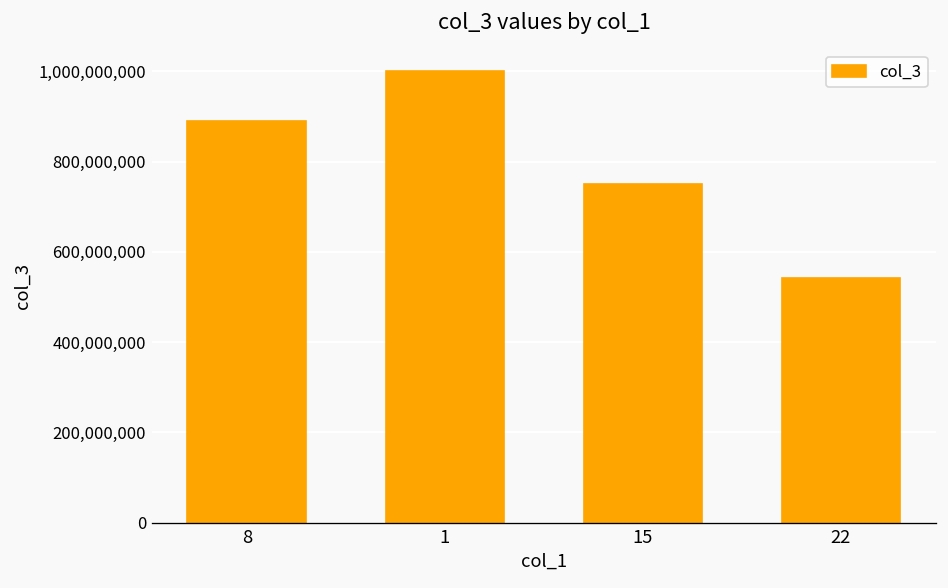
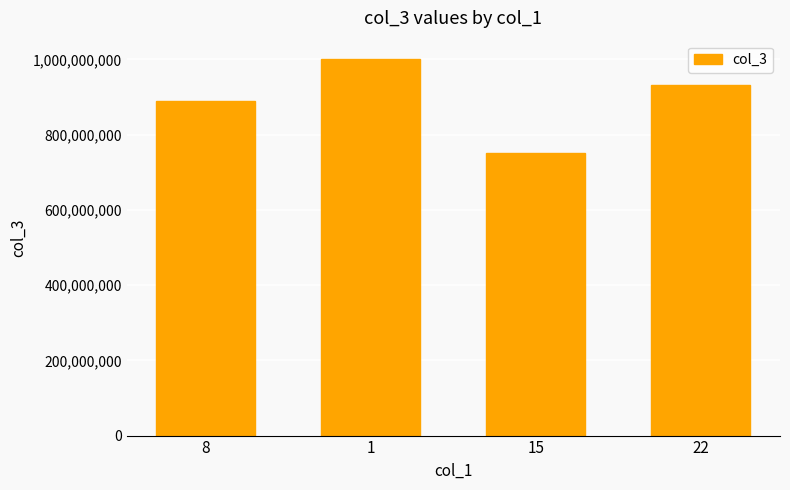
22: 540,000,000 -> 930,000,000
